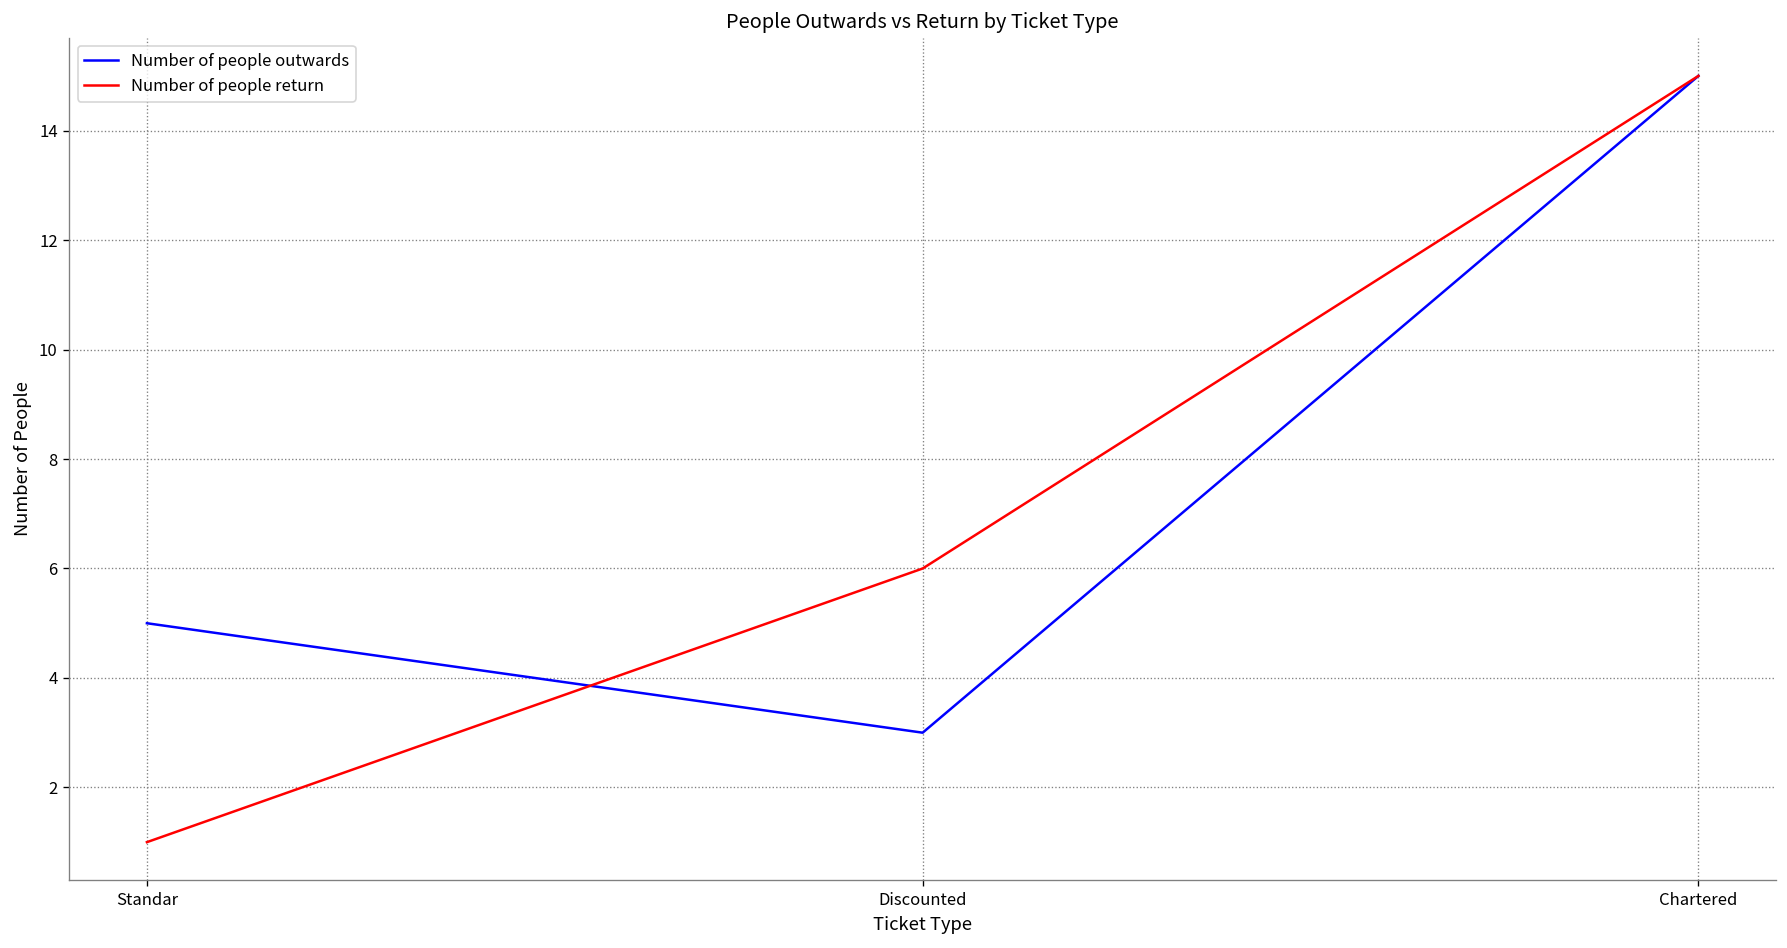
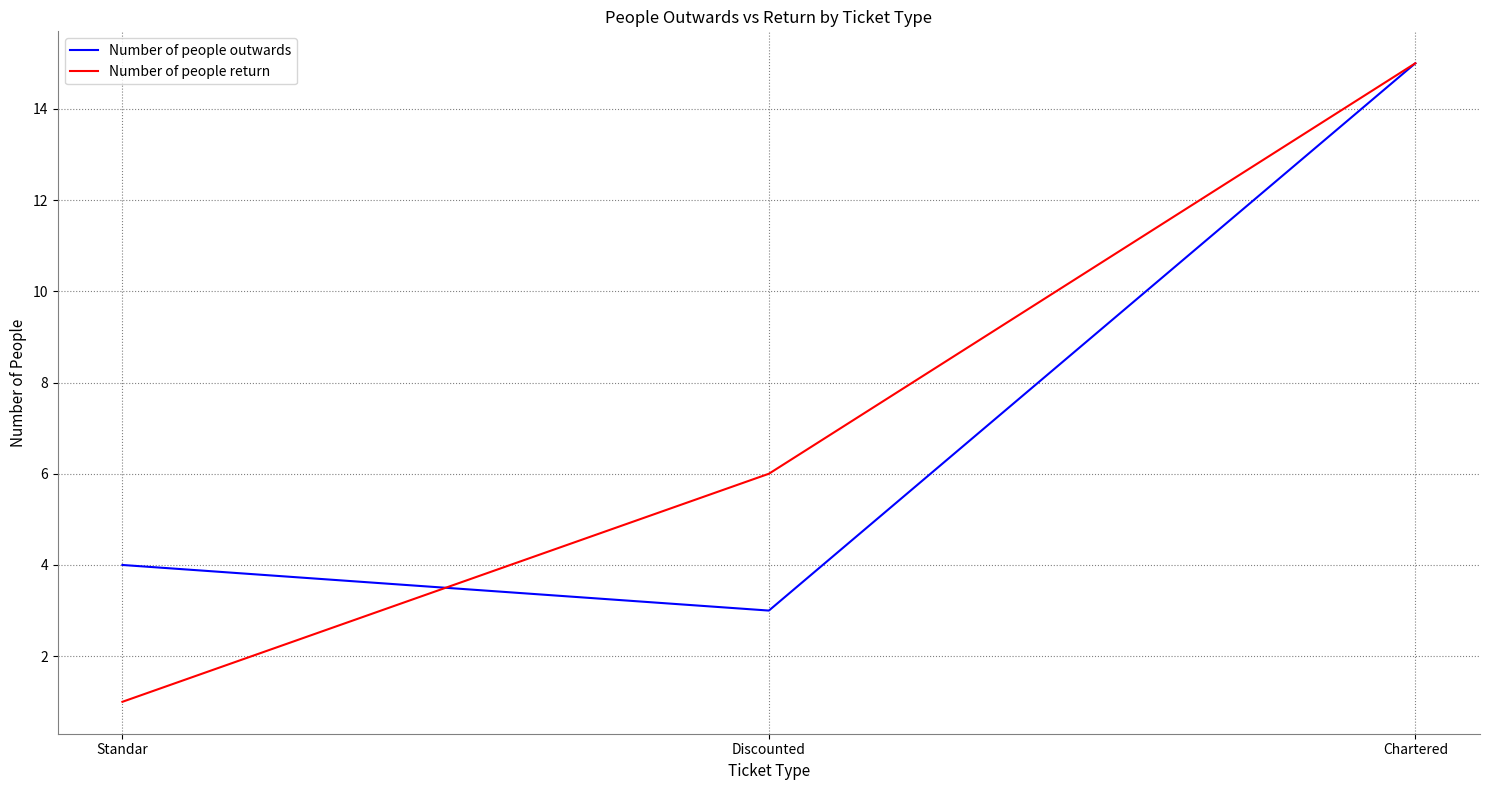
Number of people outwards, Standar: 5 -> 4
